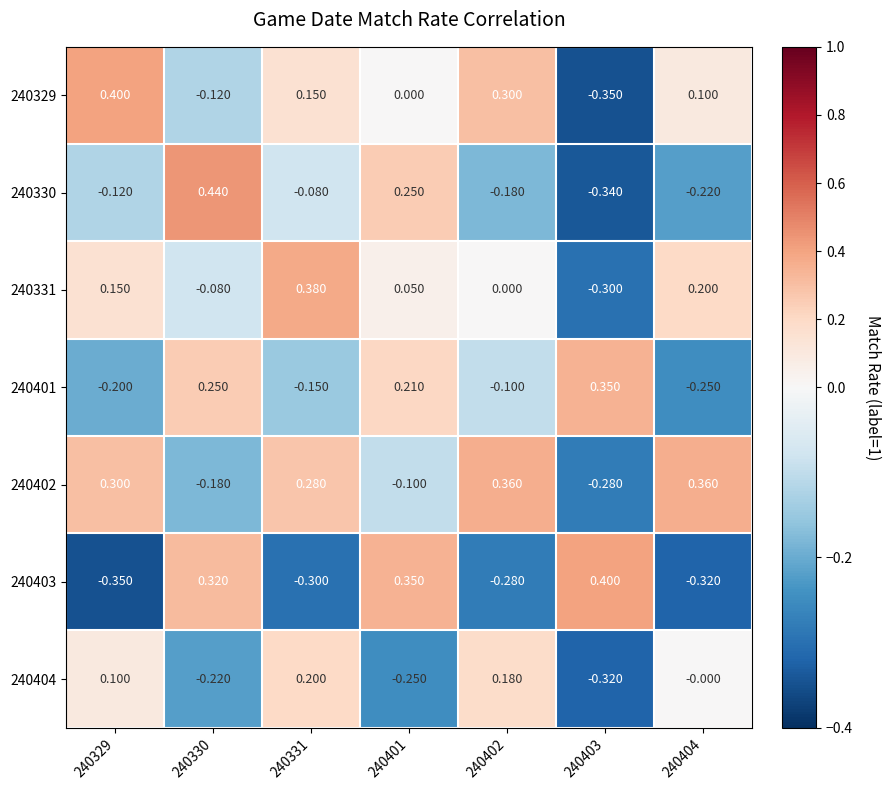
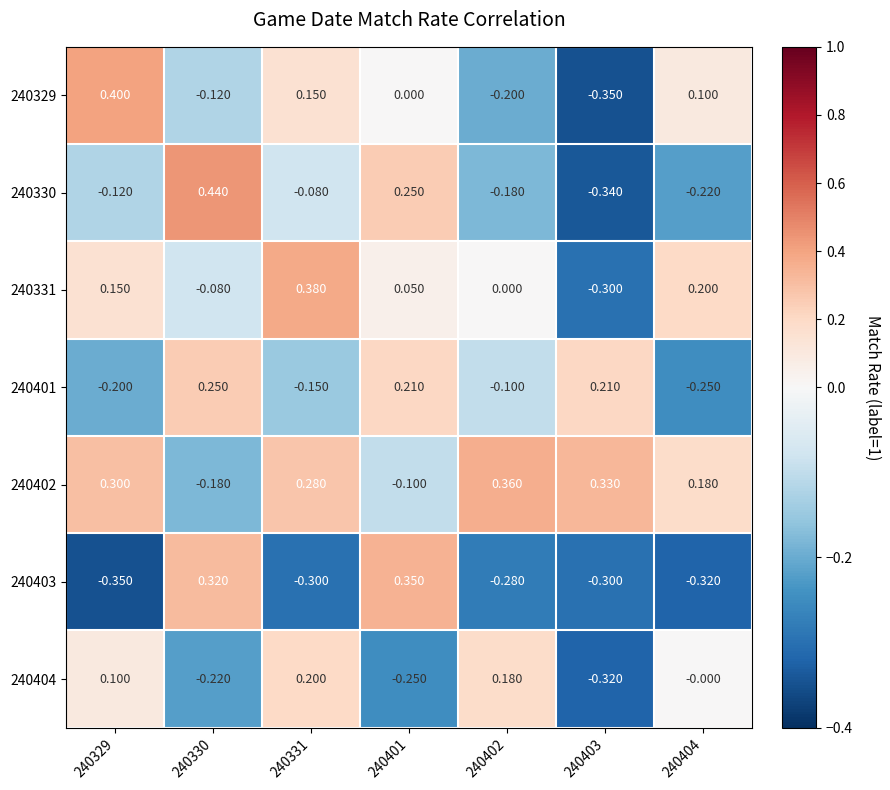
240329, 240402: 0.300 -> -0.200
240401, 240403: 0.350 -> 0.210
240402, 240403: -0.280 -> 0.330
240402, 240404: 0.360 -> 0.180
240403, 240403: 0.400 -> -0.300
